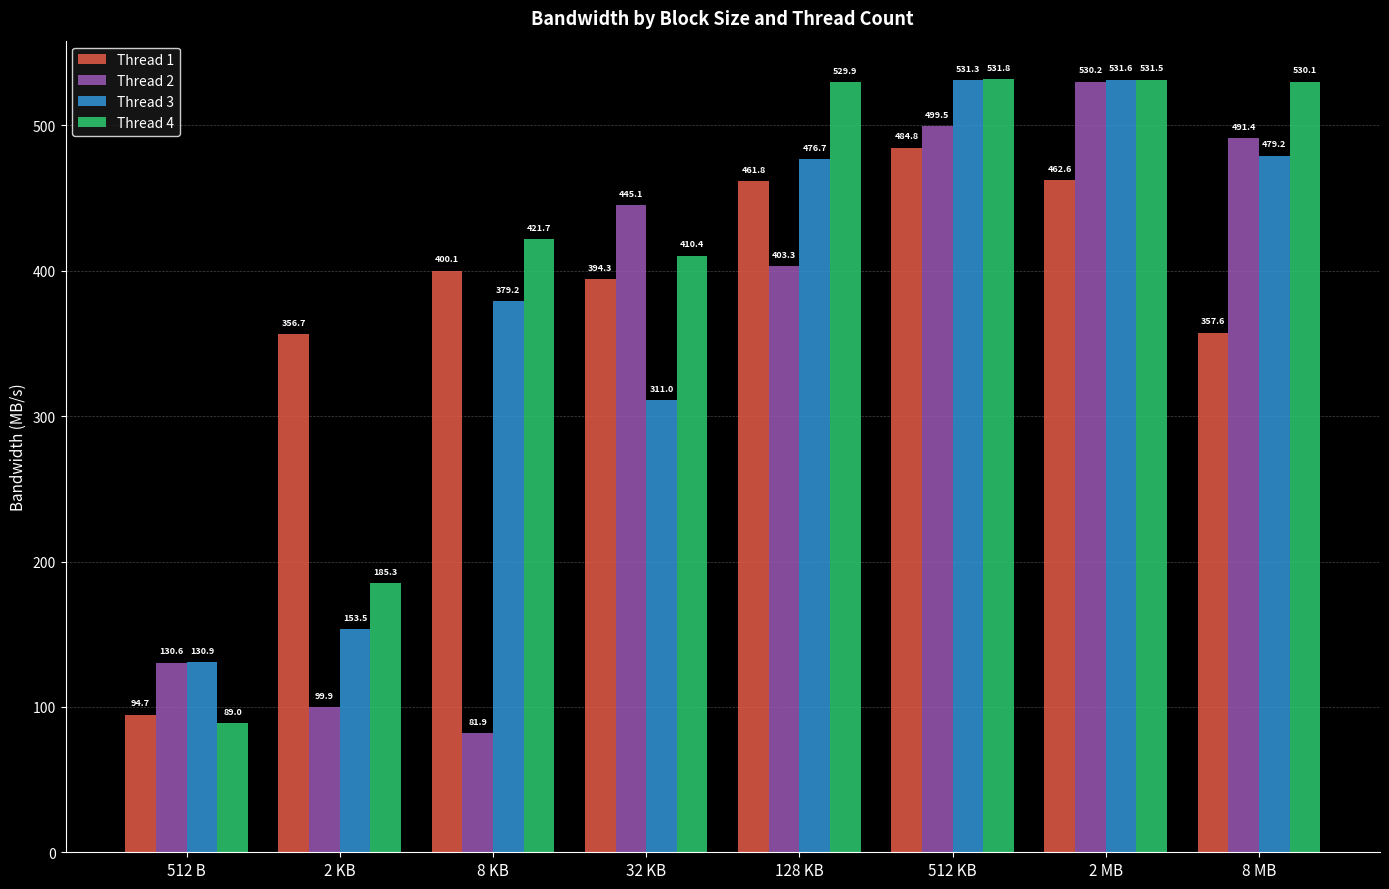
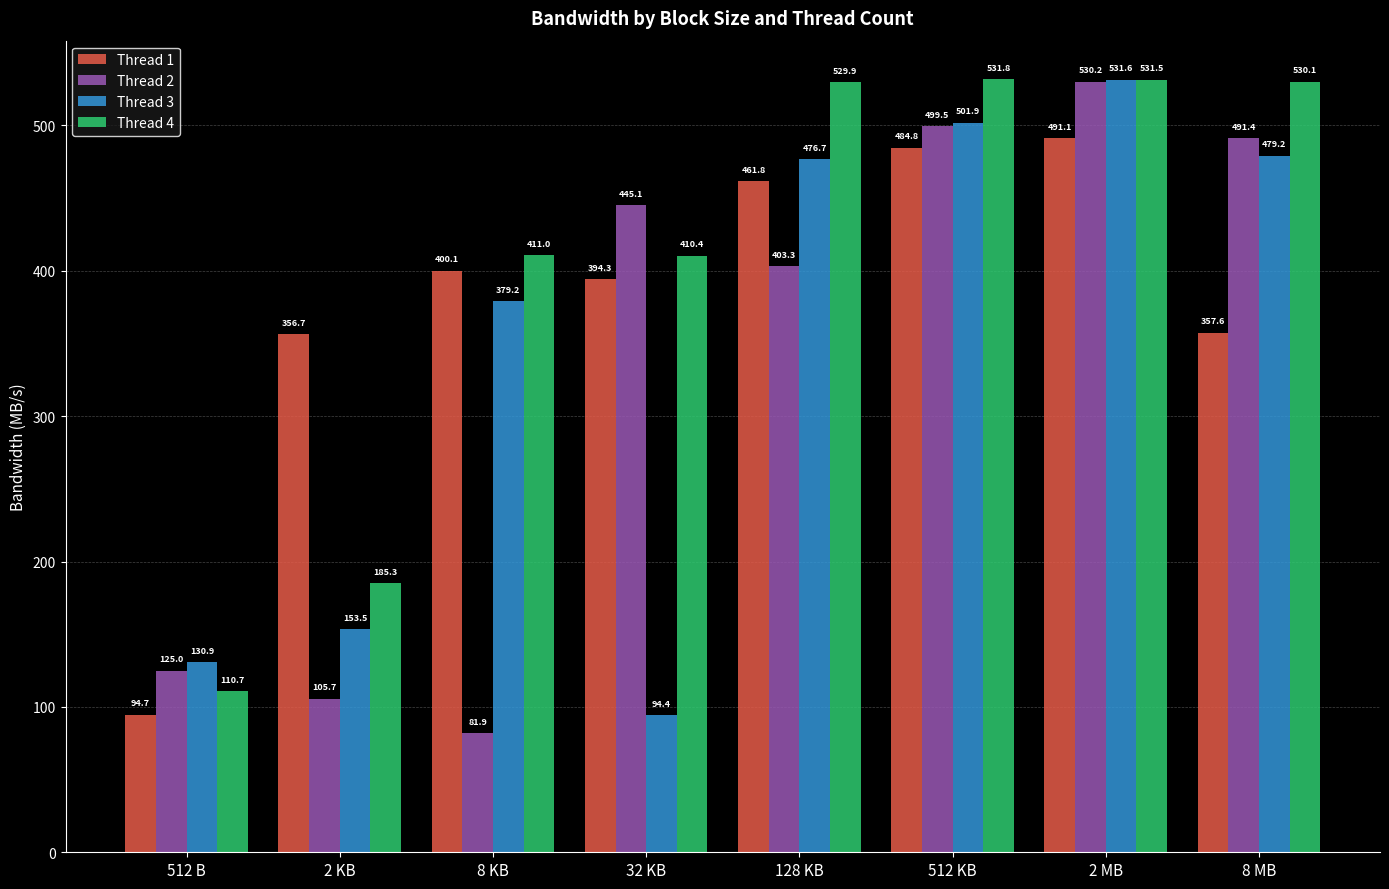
Thread 2, 512 B: 130.6 -> 125.0
Thread 4, 512 B: 89.0 -> 110.7
Thread 2, 2 KB: 99.9 -> 105.7
Thread 4, 8 KB: 421.7 -> 411.0
Thread 3, 32 KB: 311.0 -> 94.4
Thread 3, 512 KB: 531.3 -> 501.9
Thread 1, 2 MB: 462.6 -> 491.1
